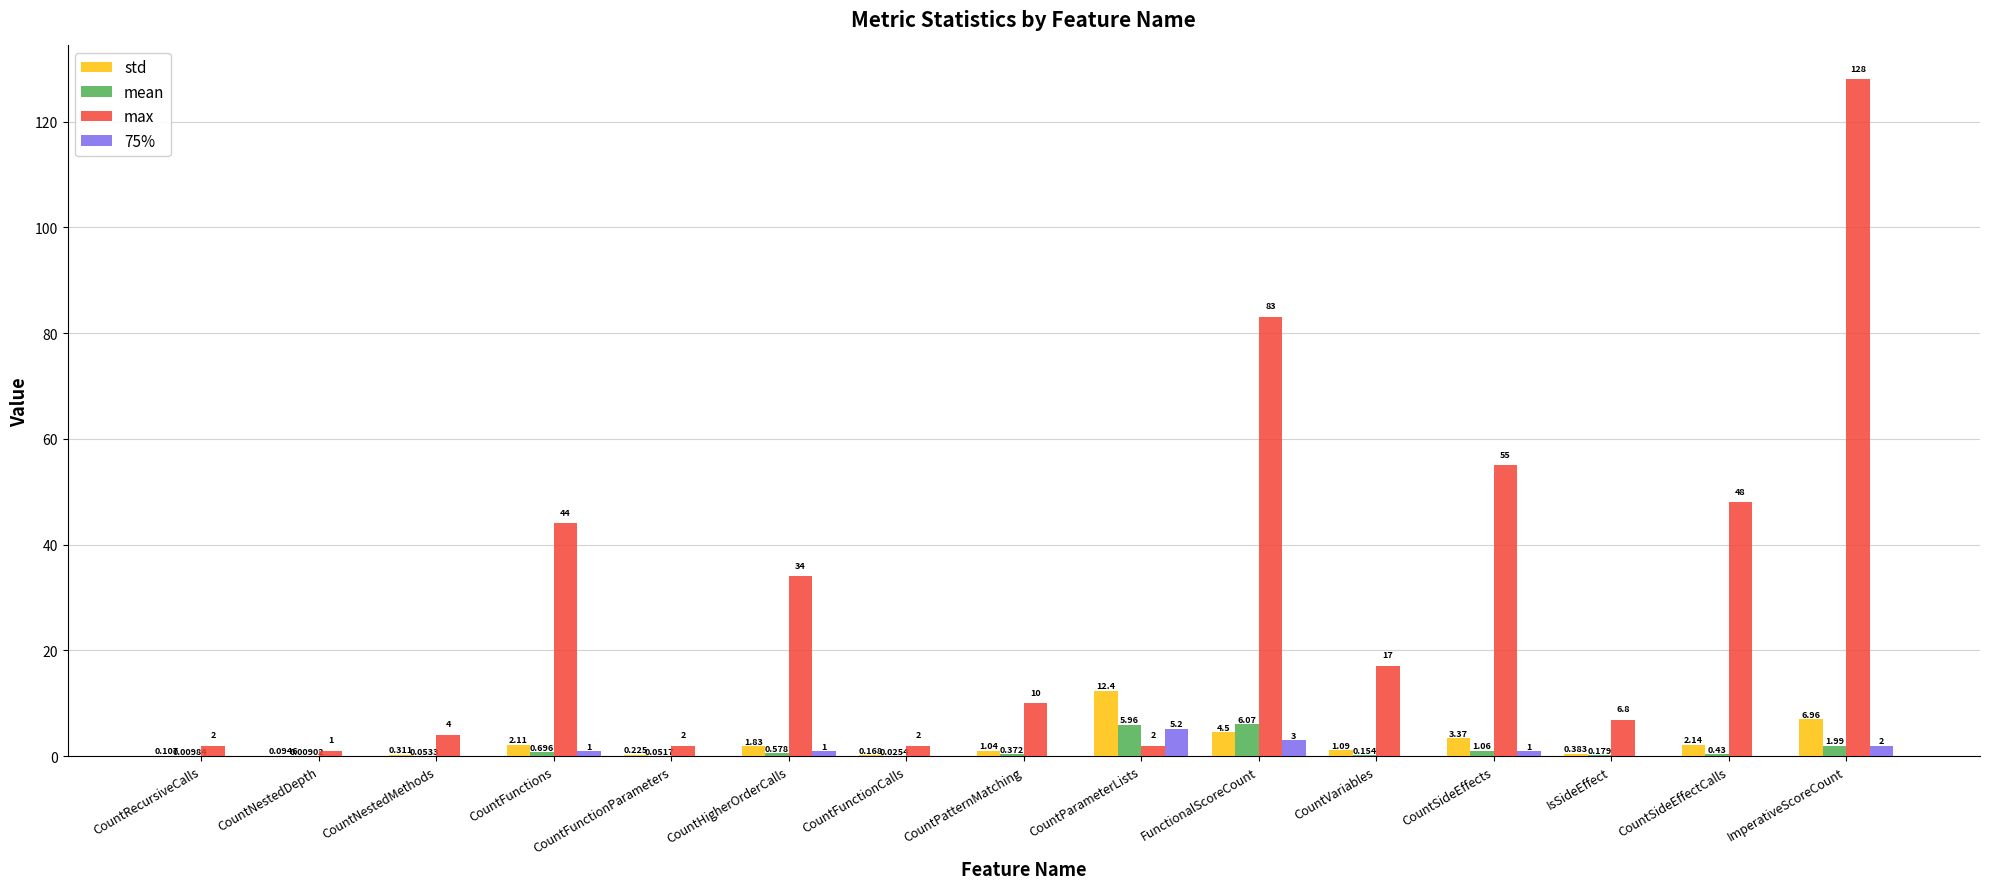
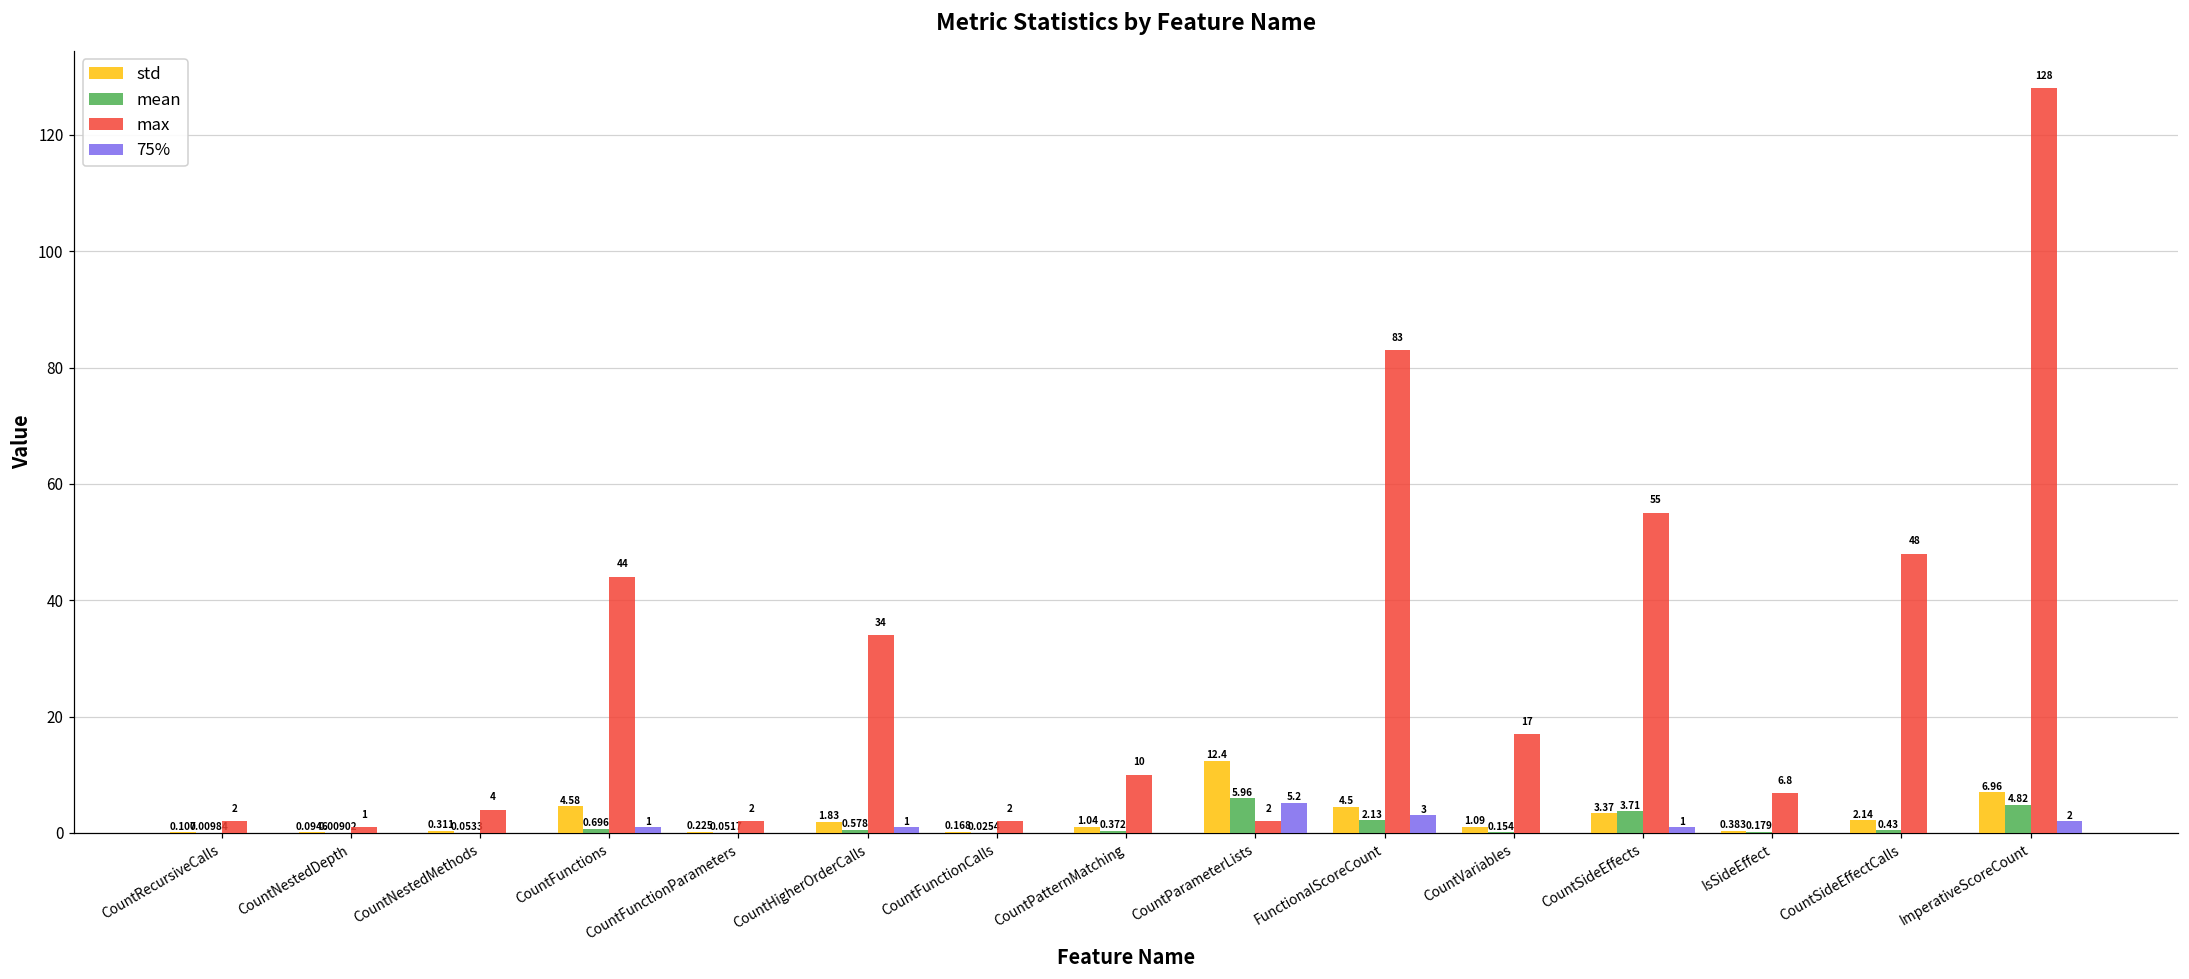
std, CountFunctions: 2.11 -> 4.58
mean, FunctionalScoreCount: 6.07 -> 2.13
mean, CountSideEffects: 1.06 -> 3.71
mean, ImperativeScoreCount: 1.99 -> 4.82
